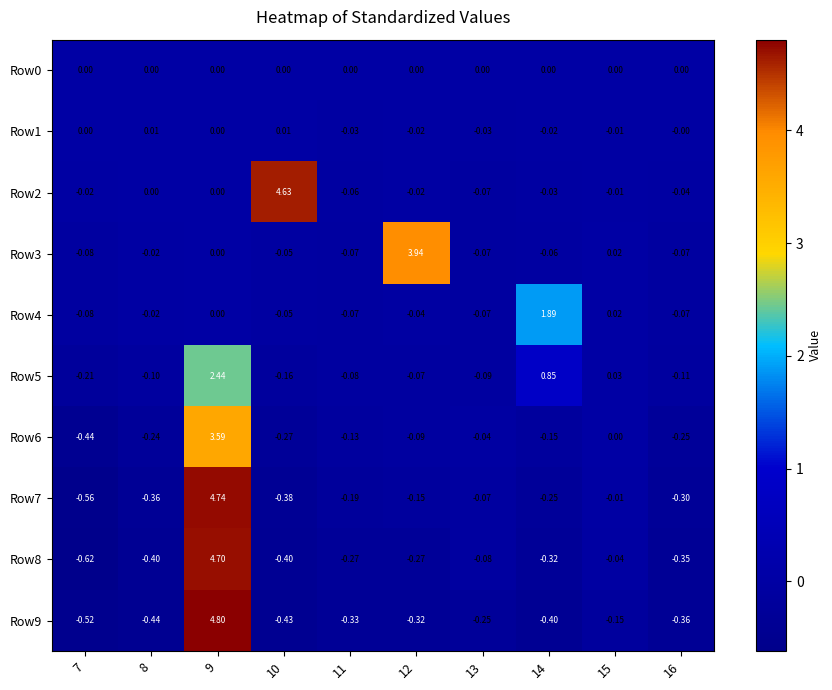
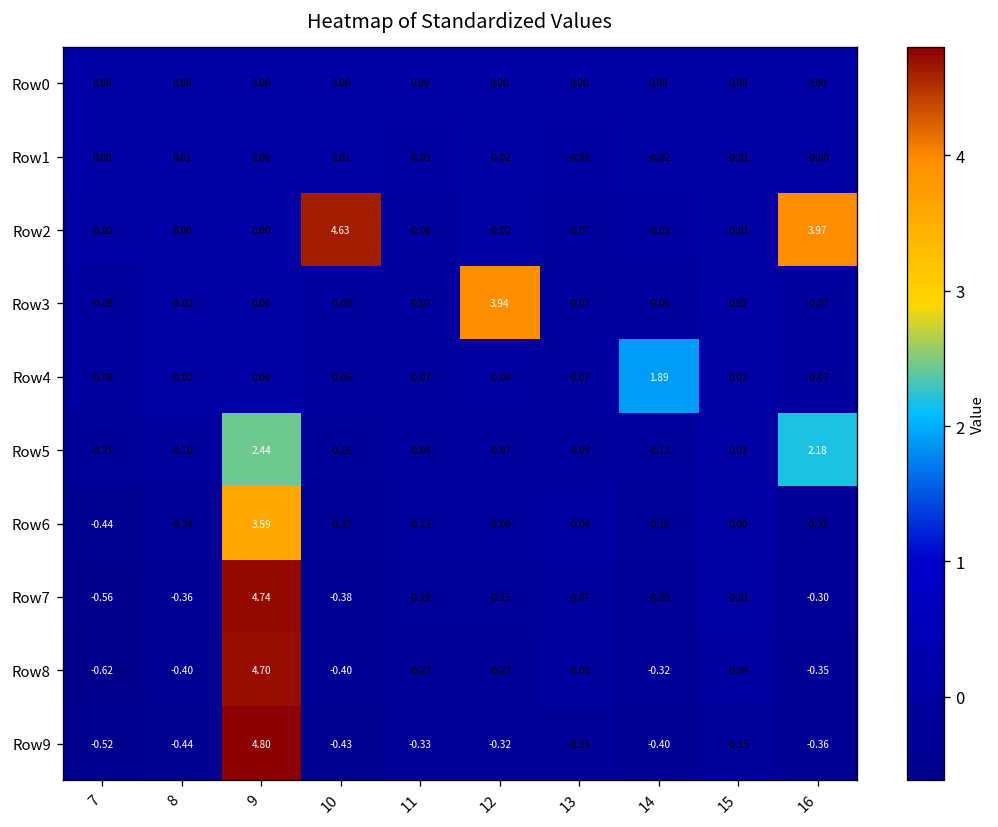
Row2, 16: -0.04 -> 3.97
Row5, 14: 0.85 -> -0.13
Row5, 16: -0.11 -> 2.18
